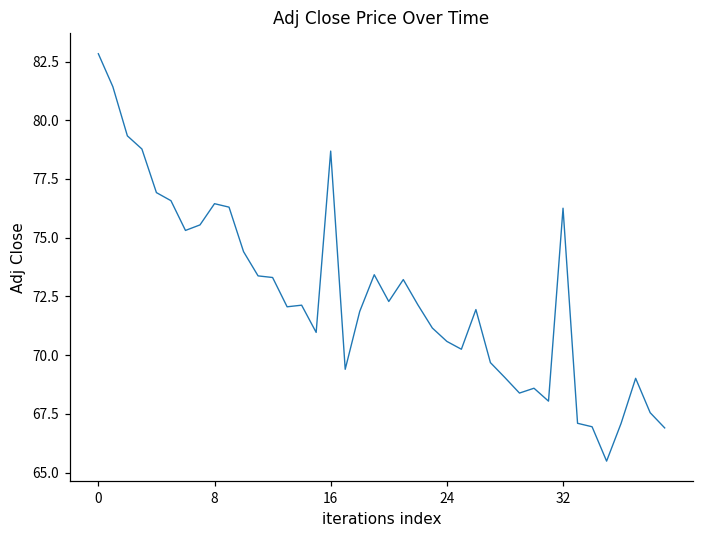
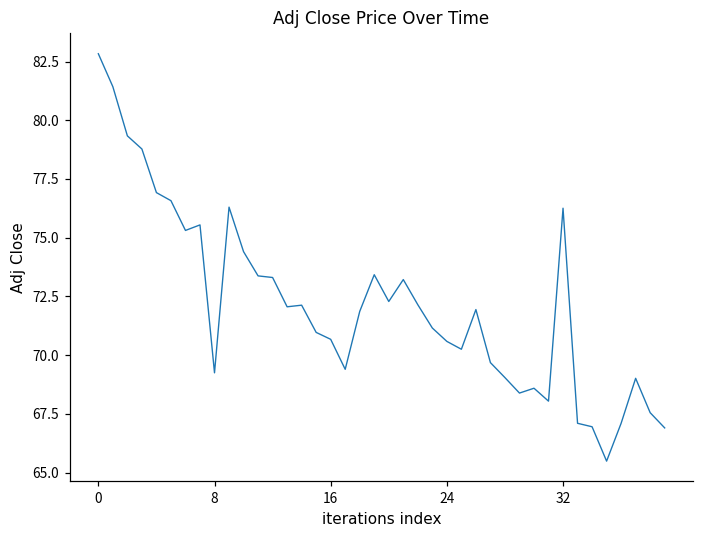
8: 76.4 -> 69.2
16: 78.7 -> 70.7
